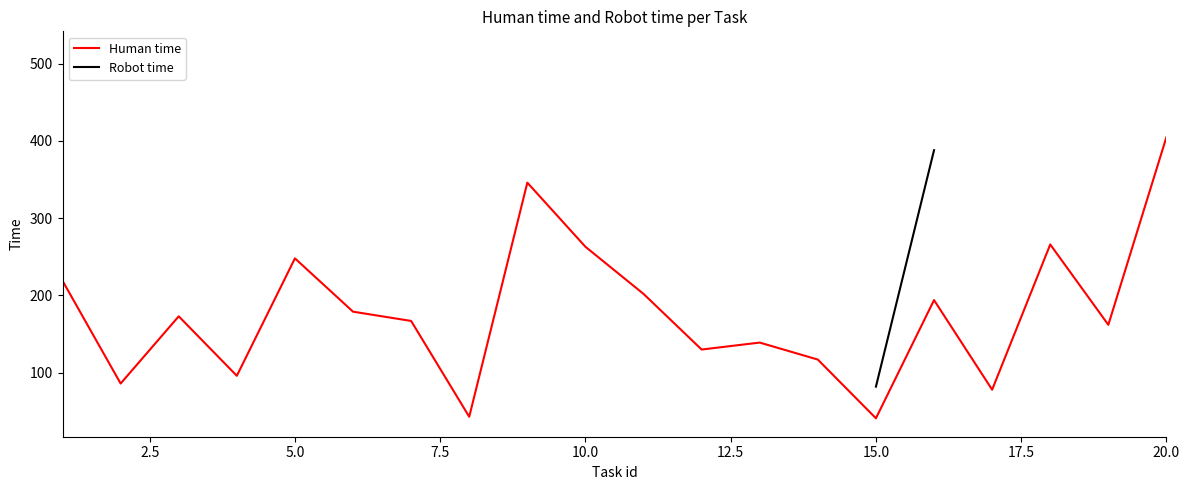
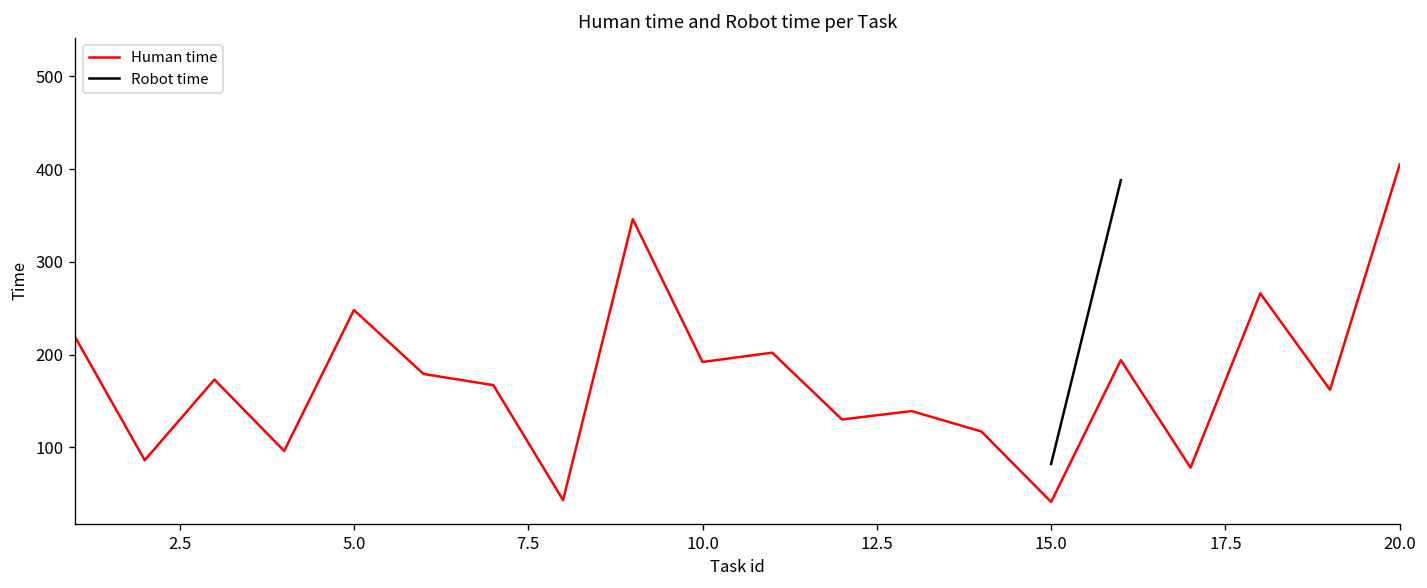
Human time, 10.0: 260 -> 190
